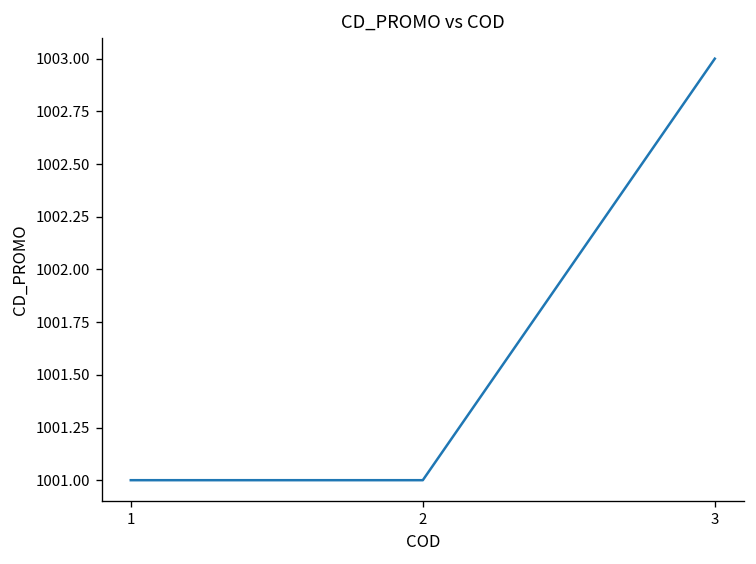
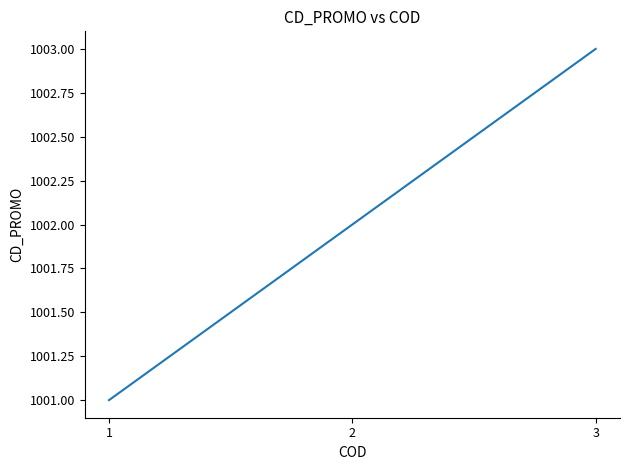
2: 1001 -> 1002
